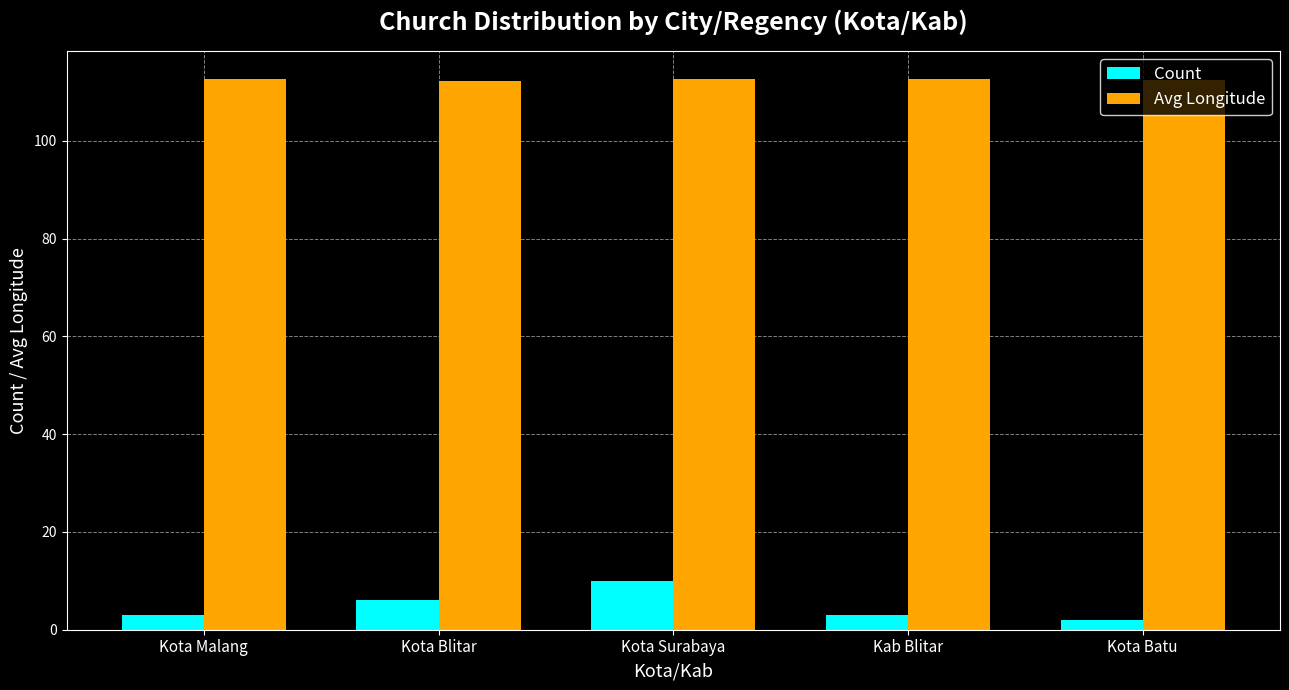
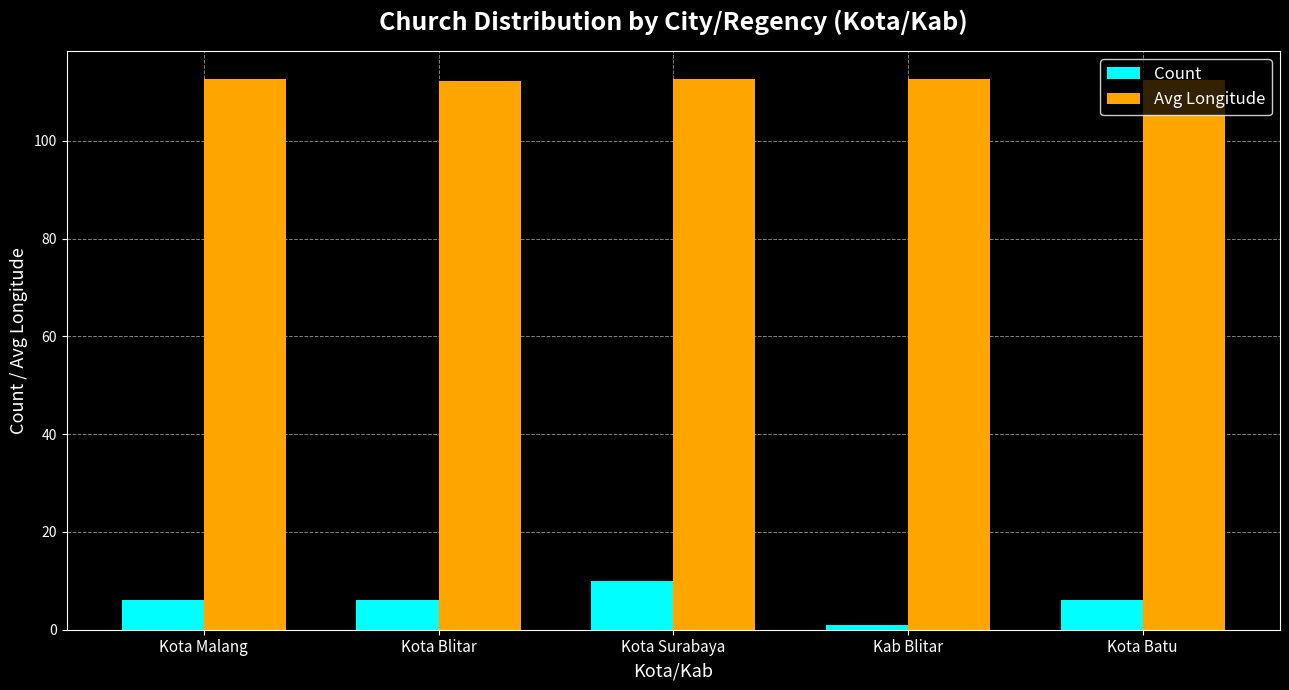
Count, Kota Malang: 3 -> 6
Count, Kab Blitar: 3 -> 1
Count, Kota Batu: 2 -> 6
